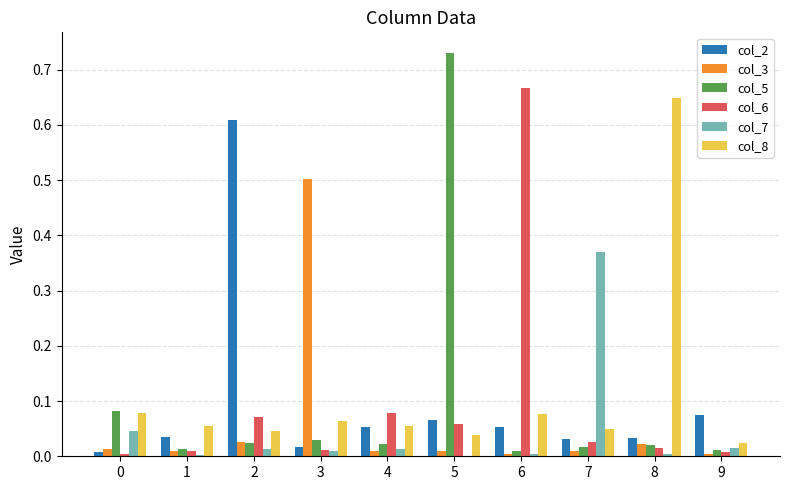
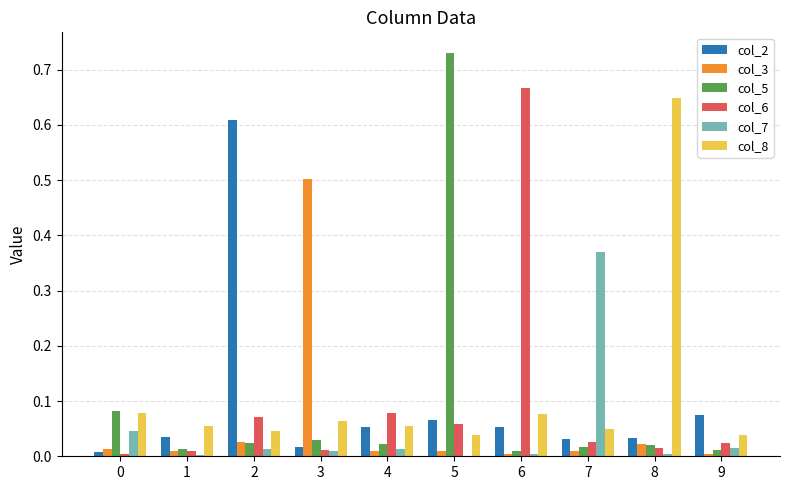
col_6, 9: 0.01 -> 0.02
col_8, 9: 0.02 -> 0.04
